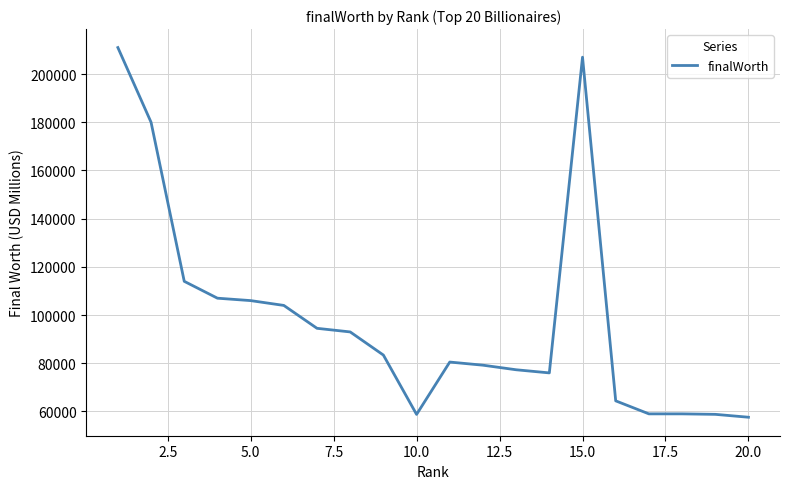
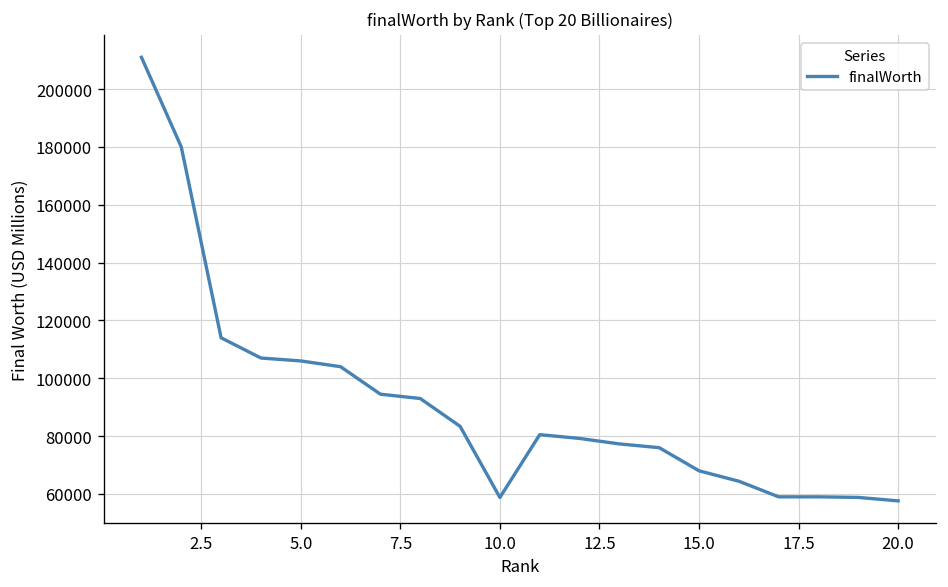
15.0: 207000 -> 68000
